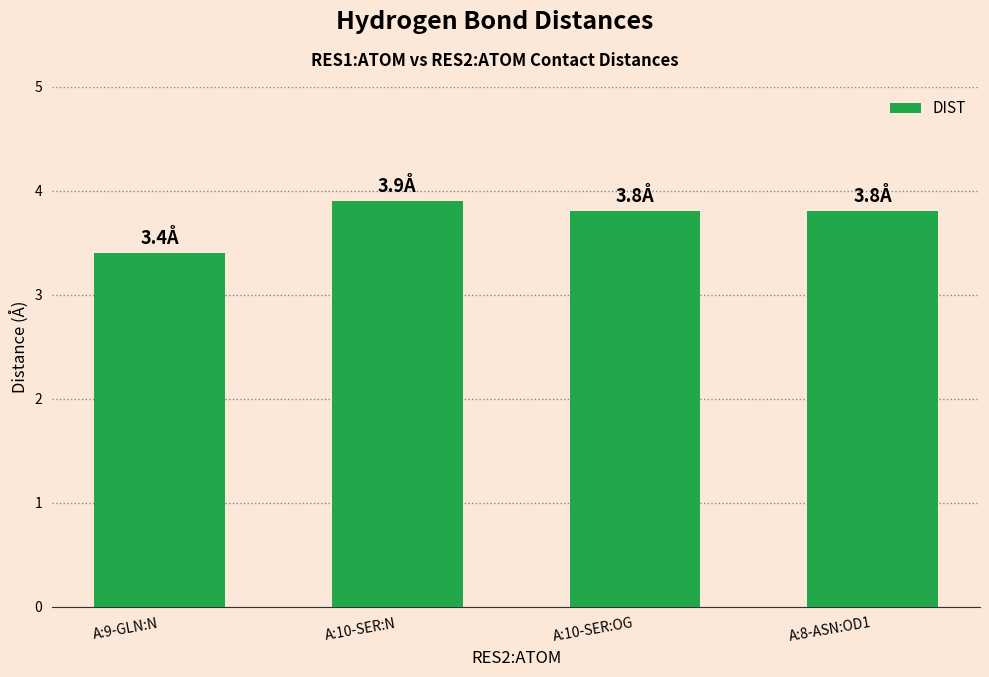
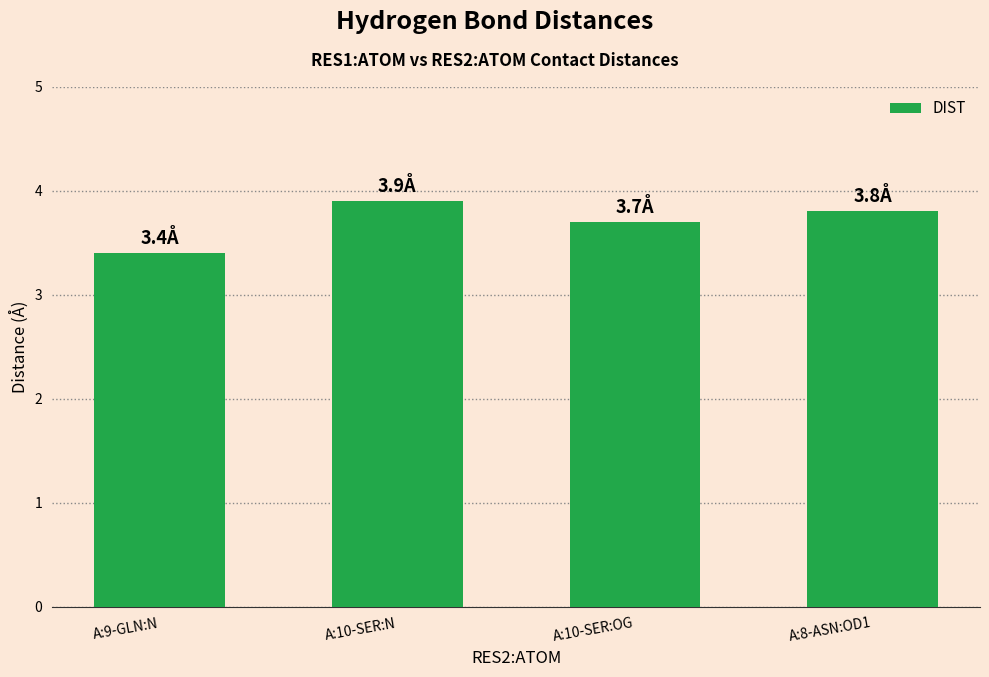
A:10-SER:OG: 3.8Å -> 3.7Å
